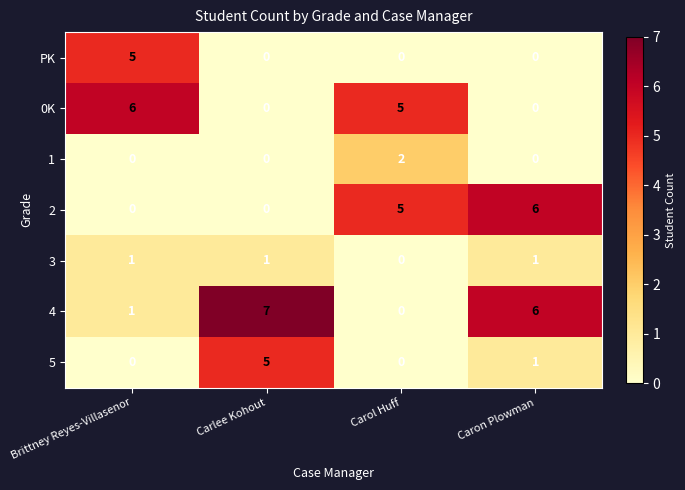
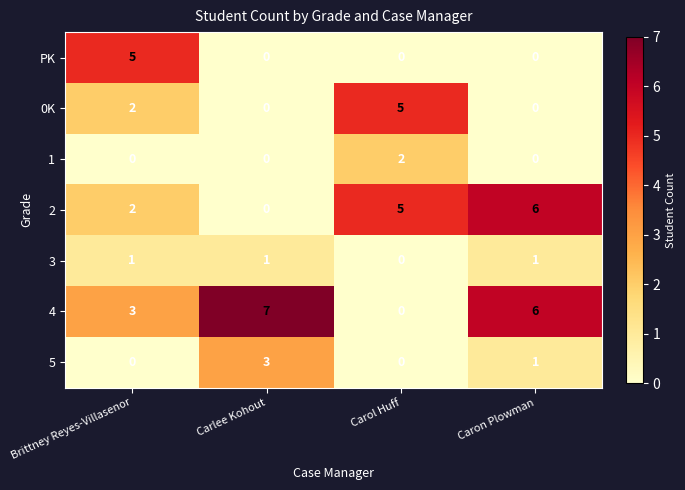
0K, Brittney Reyes-Villasenor: 6 -> 2
2, Brittney Reyes-Villasenor: 0 -> 2
4, Brittney Reyes-Villasenor: 1 -> 3
5, Carlee Kohout: 5 -> 3
